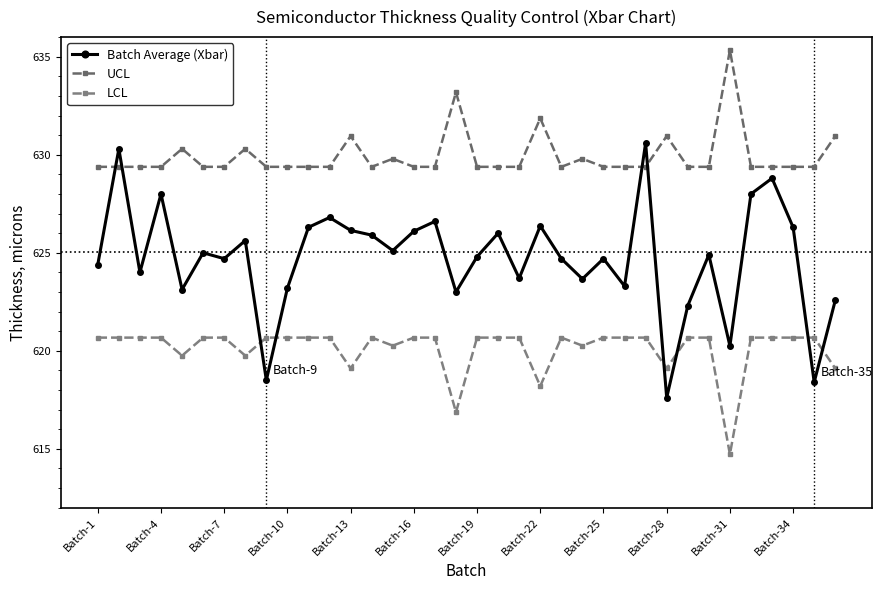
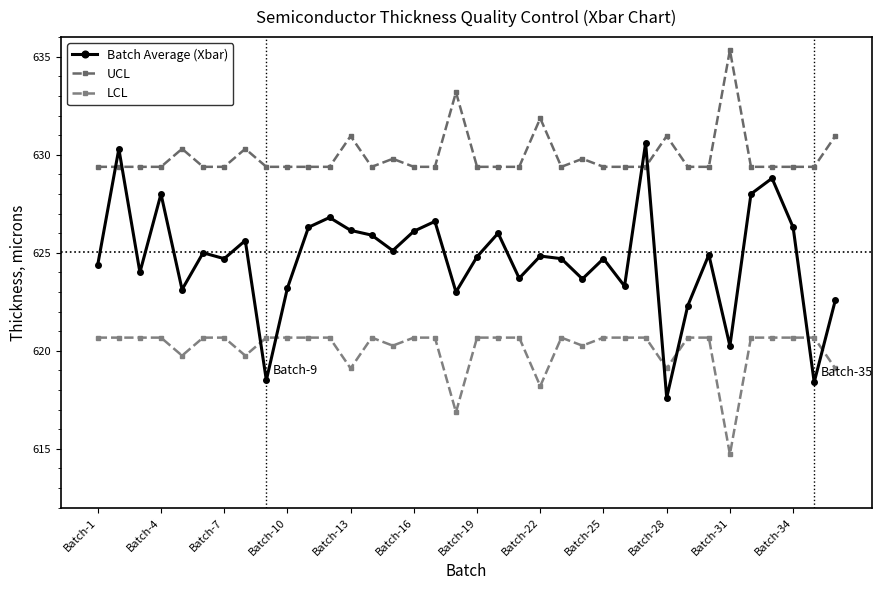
Batch Average (Xbar), Batch-22: 626.4 -> 624.8
